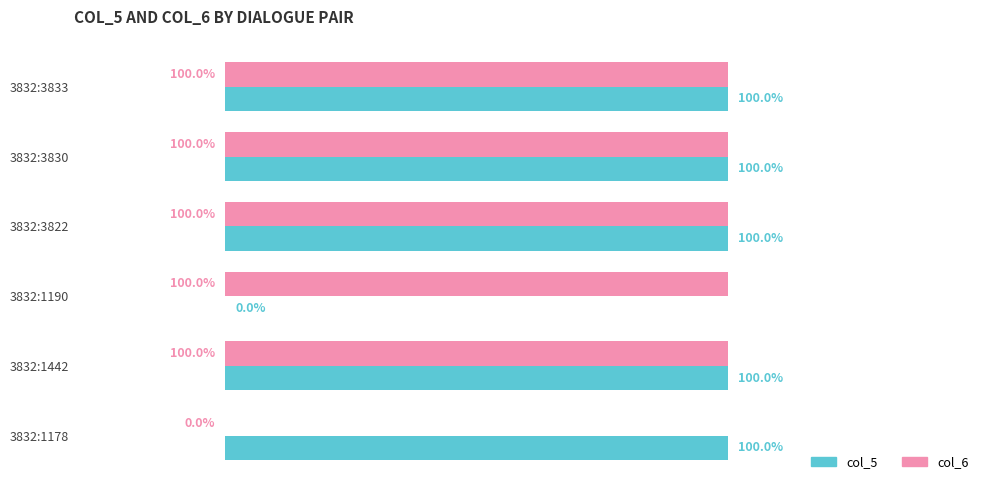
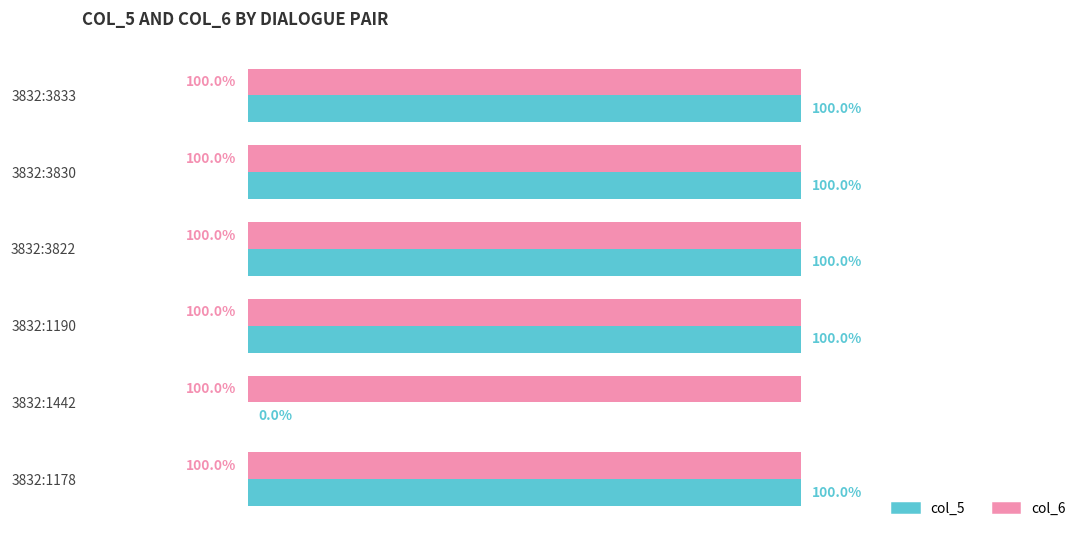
col_5, 3832:1190: 0.0% -> 100.0%
col_5, 3832:1442: 100.0% -> 0.0%
col_6, 3832:1178: 0.0% -> 100.0%
